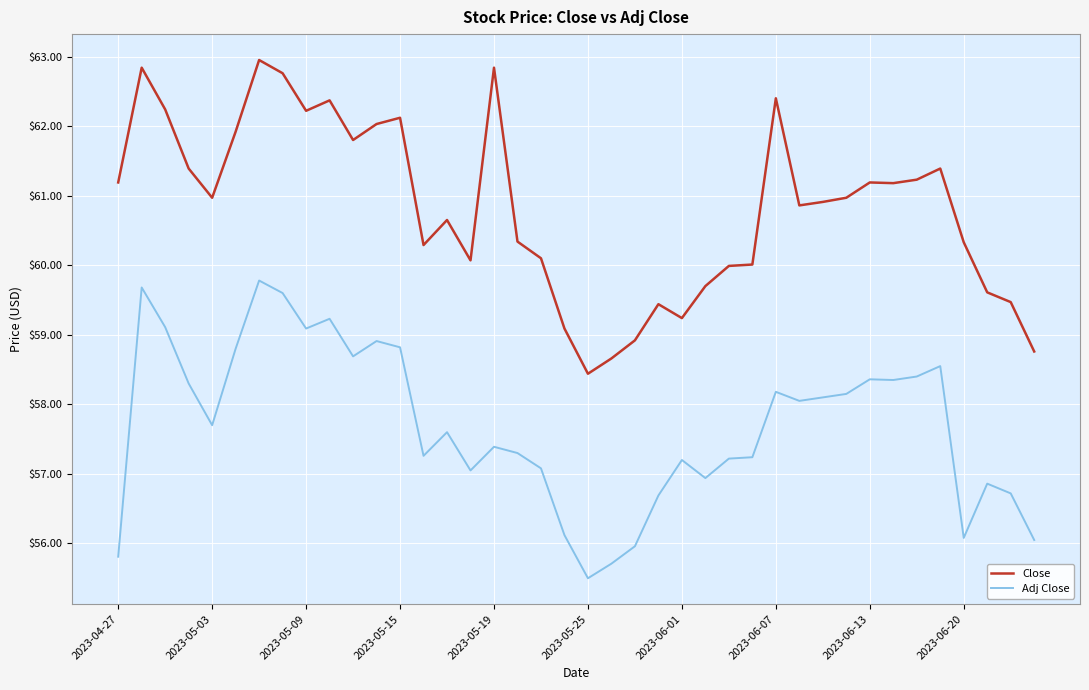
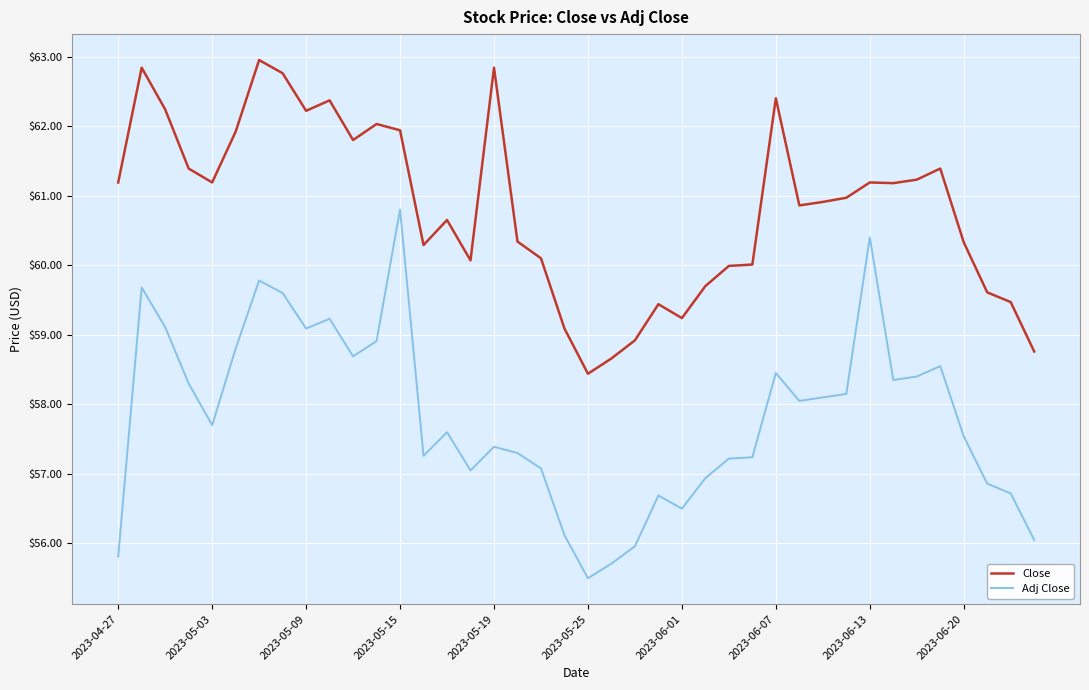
Close, 2023-05-03: $61.0 -> $61.2
Close, 2023-05-15: $62.1 -> $61.9
Adj Close, 2023-05-15: $58.8 -> $60.8
Adj Close, 2023-06-01: $57.2 -> $56.5
Adj Close, 2023-06-07: $58.2 -> $58.5
Adj Close, 2023-06-13: $58.4 -> $60.4
Adj Close, 2023-06-20: $56.1 -> $57.5
